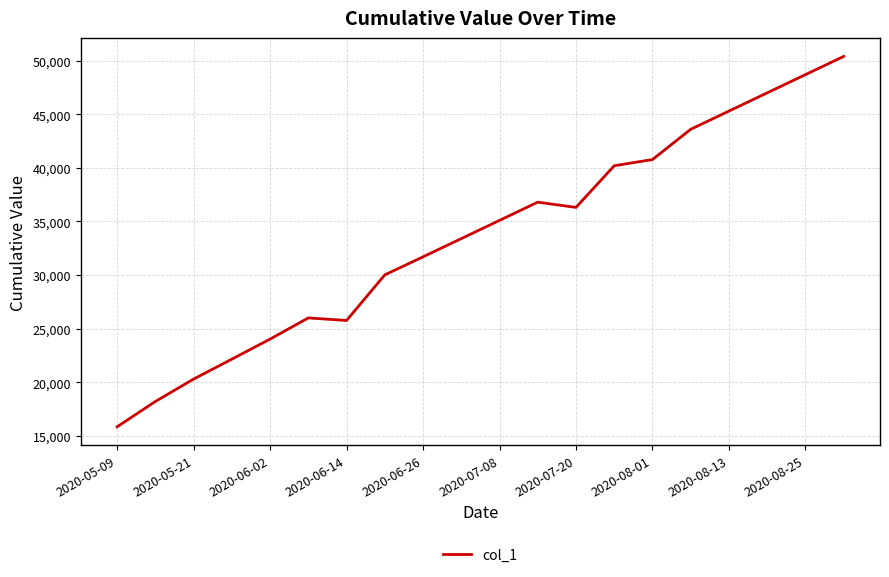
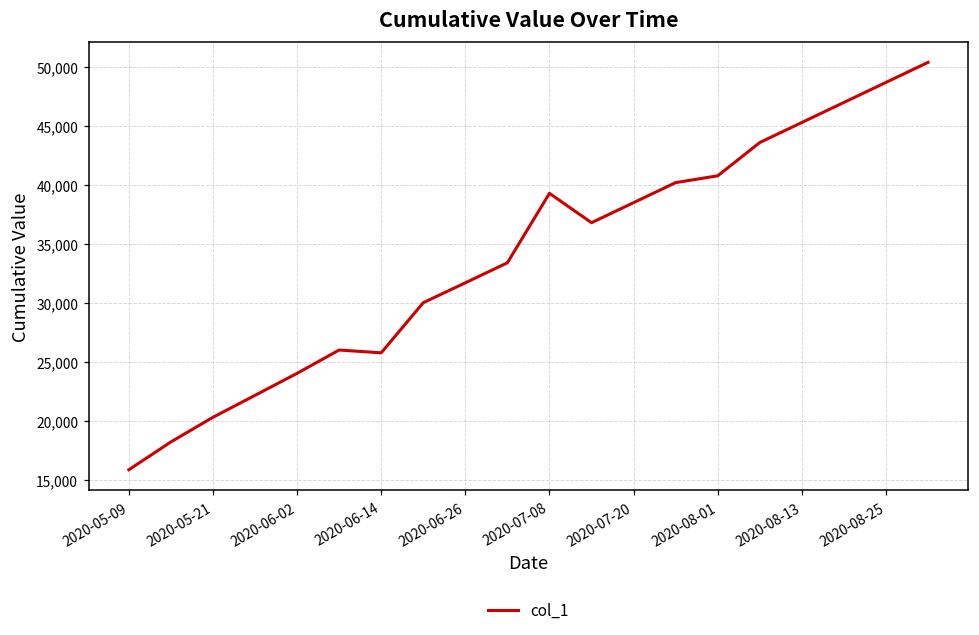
2020-07-08: 35,100 -> 39,300
2020-07-20: 36,300 -> 38,500
